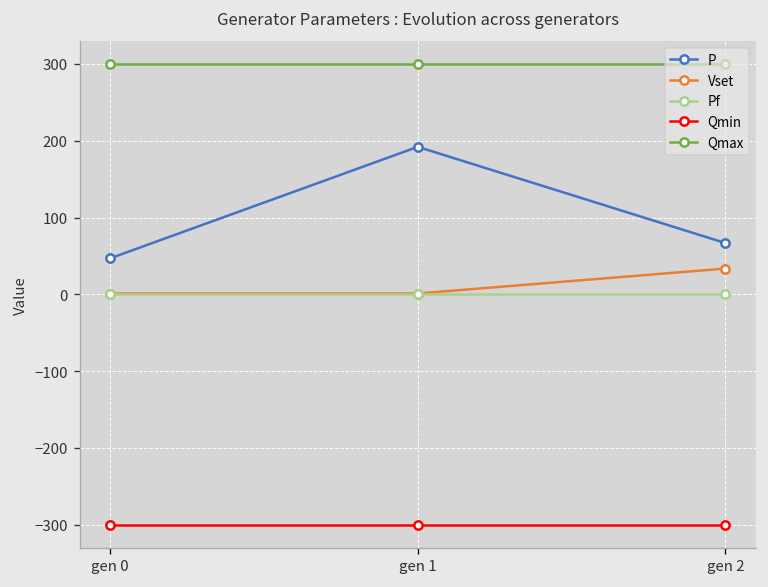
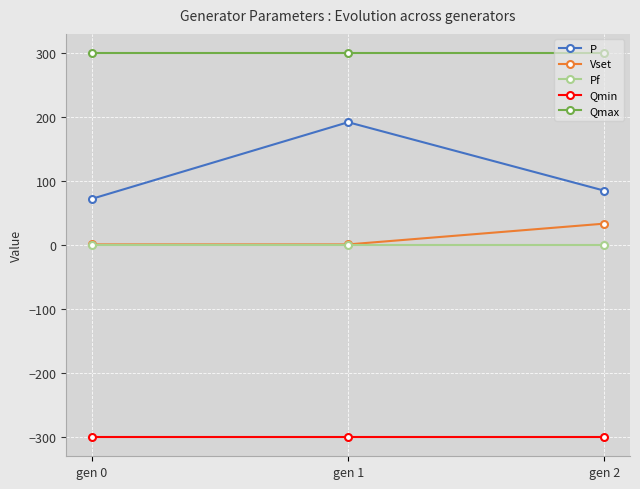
P, gen 0: 50 -> 70
P, gen 2: 70 -> 90
